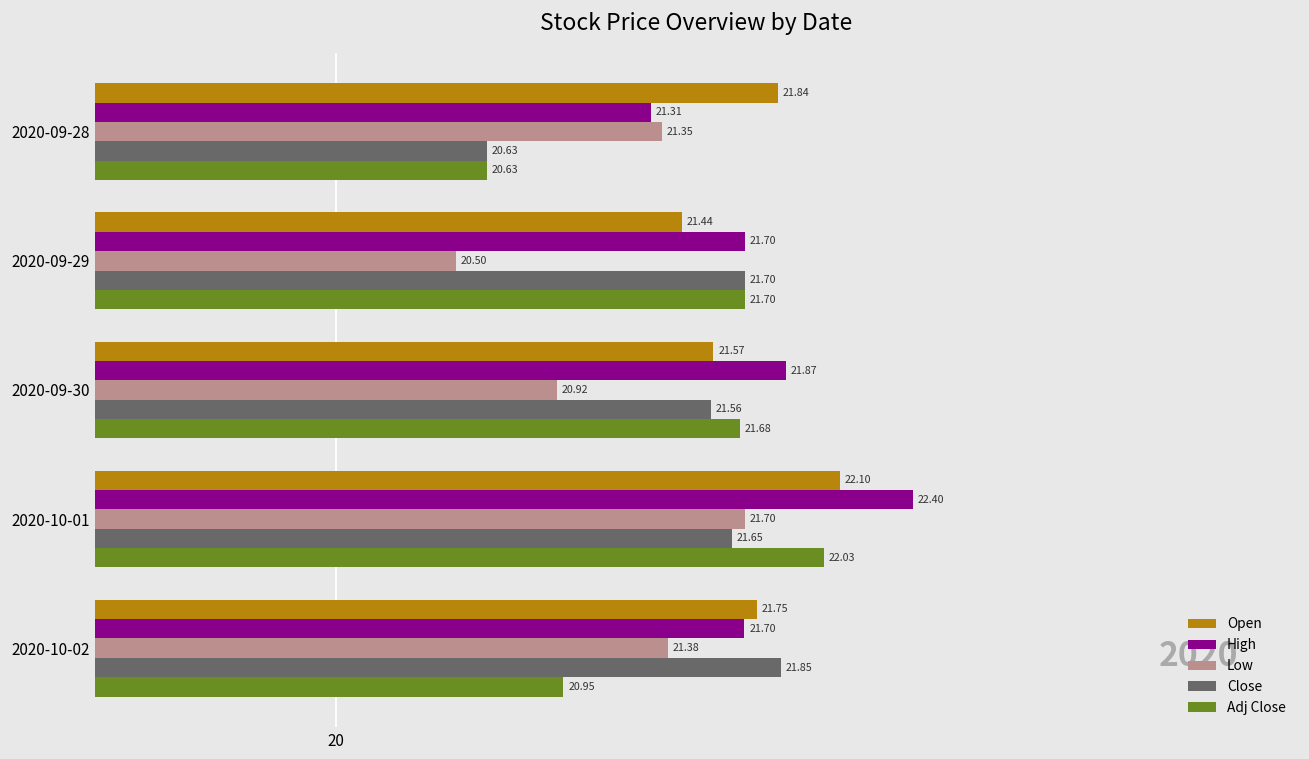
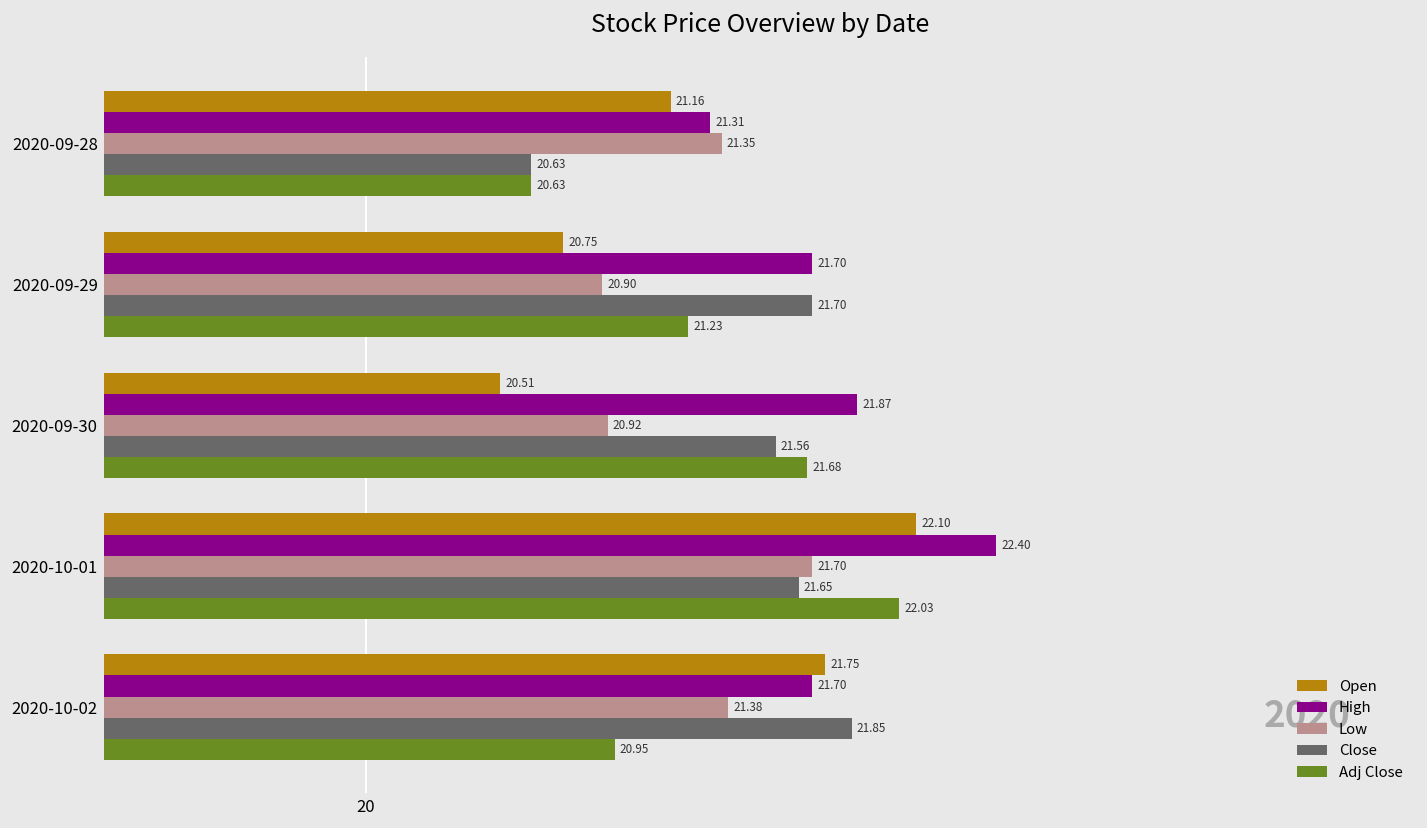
Open, 2020-09-28: 21.84 -> 21.16
Open, 2020-09-29: 21.44 -> 20.75
Low, 2020-09-29: 20.50 -> 20.90
Adj Close, 2020-09-29: 21.70 -> 21.23
Open, 2020-09-30: 21.57 -> 20.51
